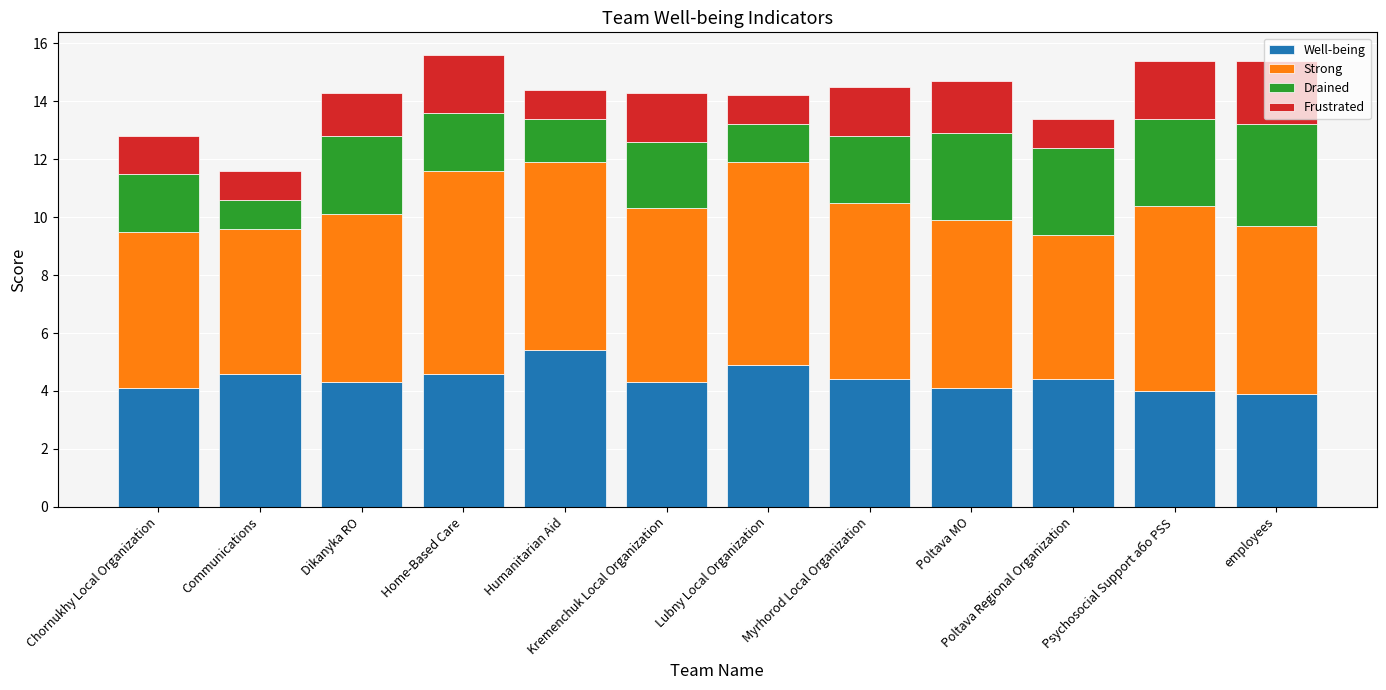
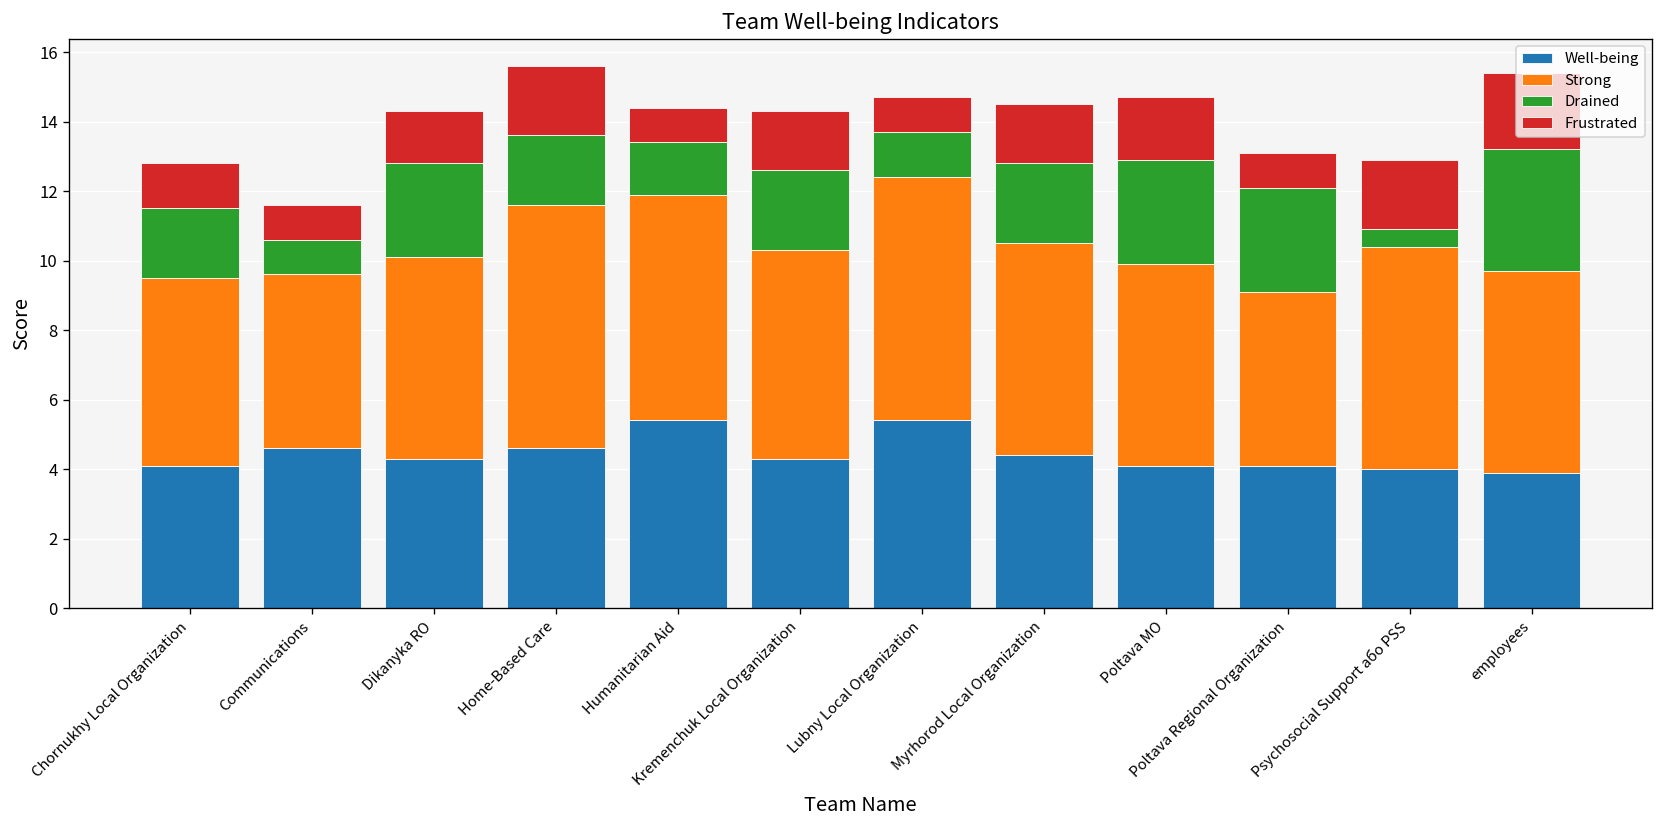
Well-being, Lubny Local Organization: 4.9 -> 5.4
Well-being, Poltava Regional Organization: 4.4 -> 4.1
Drained, Psychosocial Support або PSS: 3.0 -> 0.5
